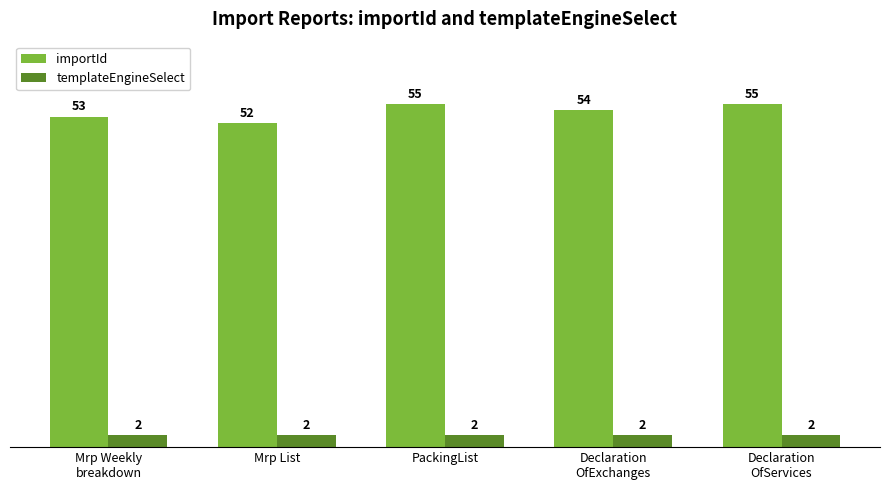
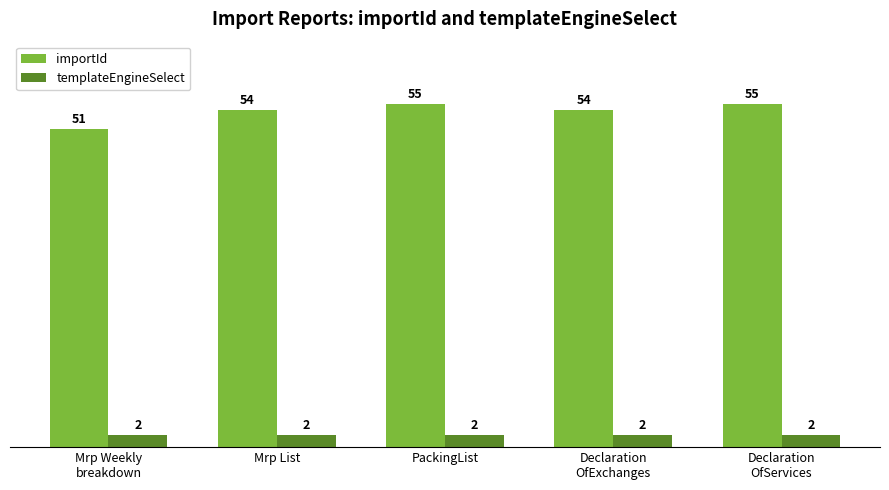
importId, Mrp Weekly breakdown: 53 -> 51
importId, Mrp List: 52 -> 54
